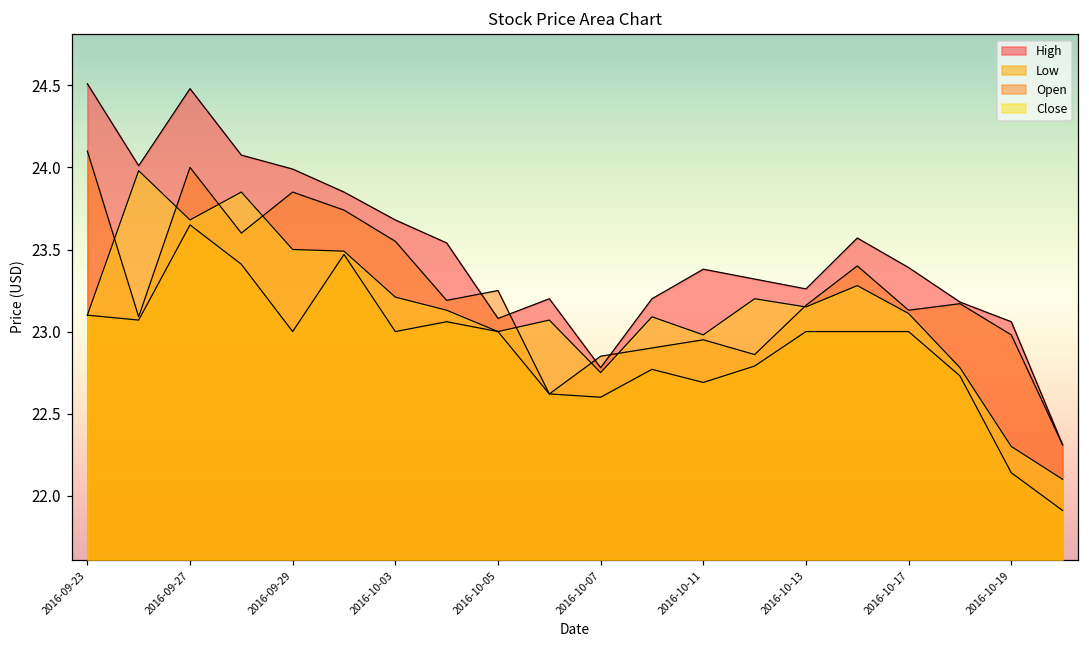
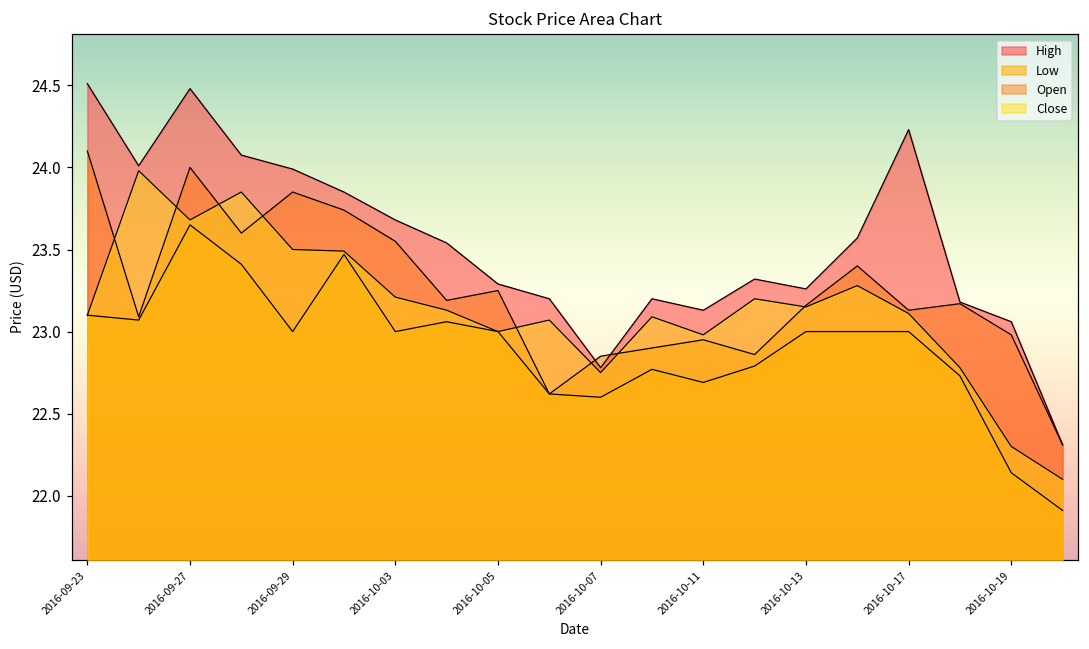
High, 2016-10-05: 23.08 -> 23.29
High, 2016-10-11: 23.38 -> 23.13
High, 2016-10-17: 23.39 -> 24.23
